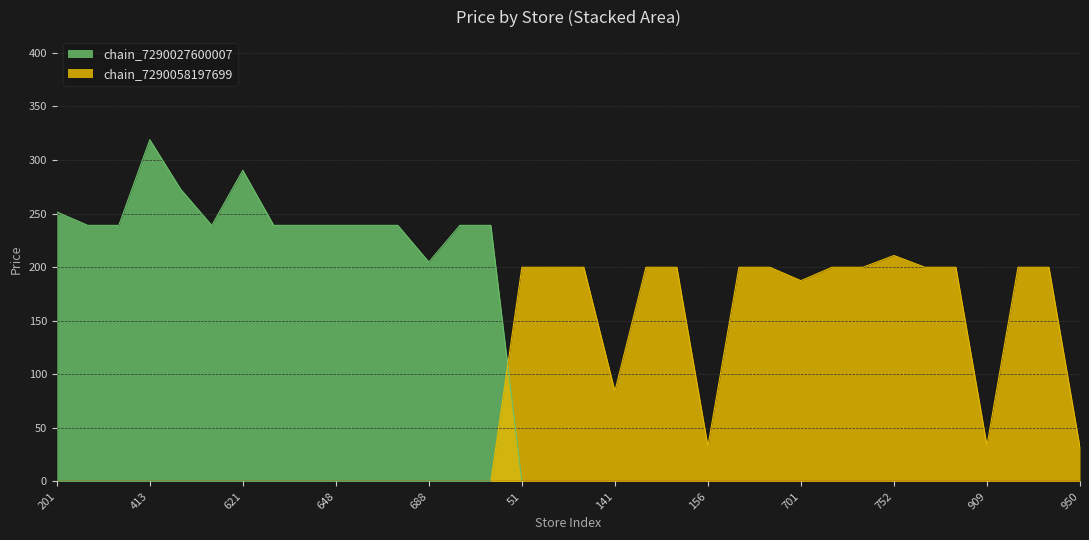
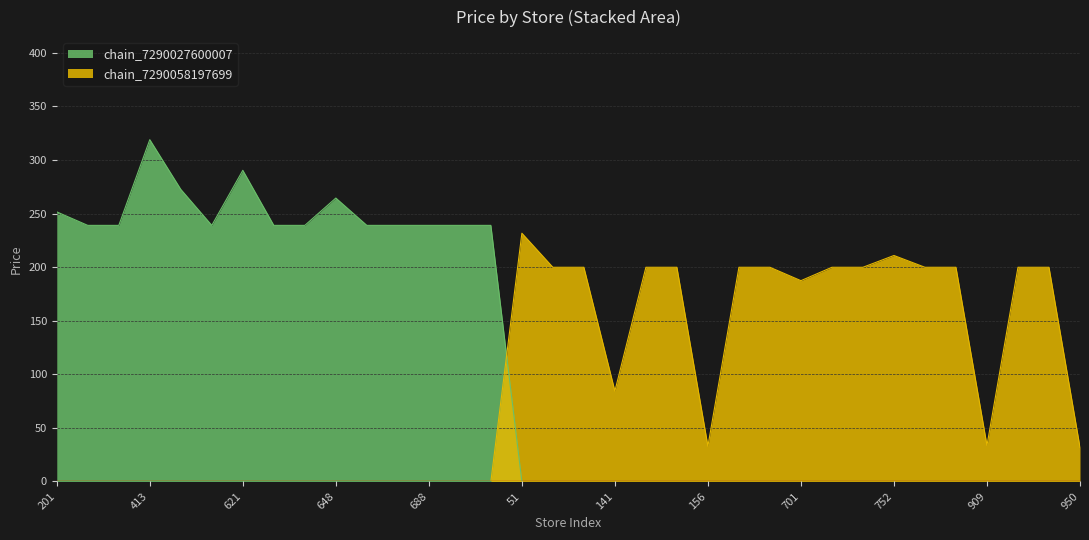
chain_7290027600007, 648: 239 -> 265
chain_7290027600007, 688: 205 -> 239
chain_7290058197699, 51: 200 -> 232
